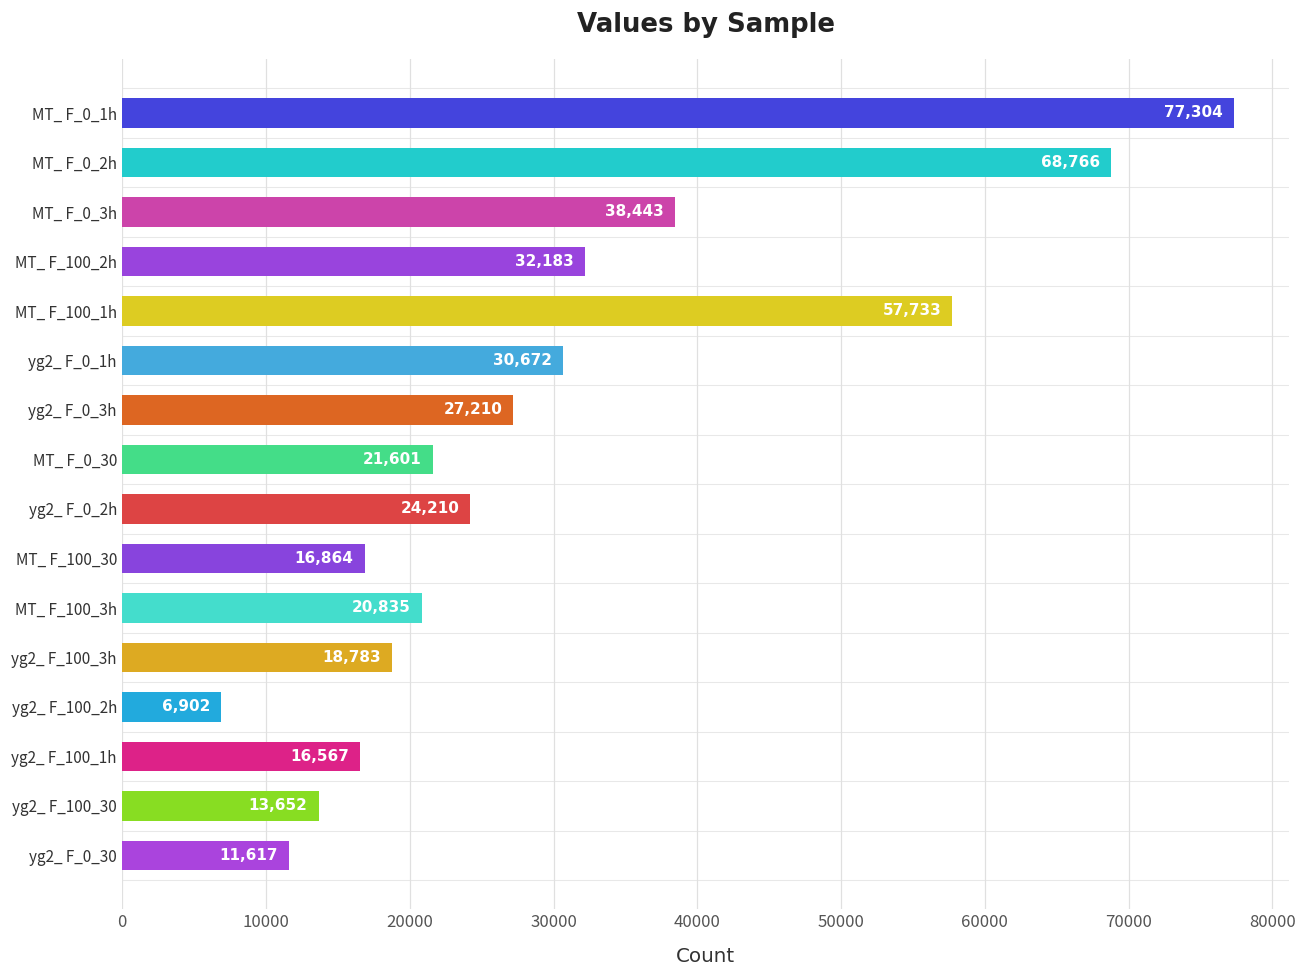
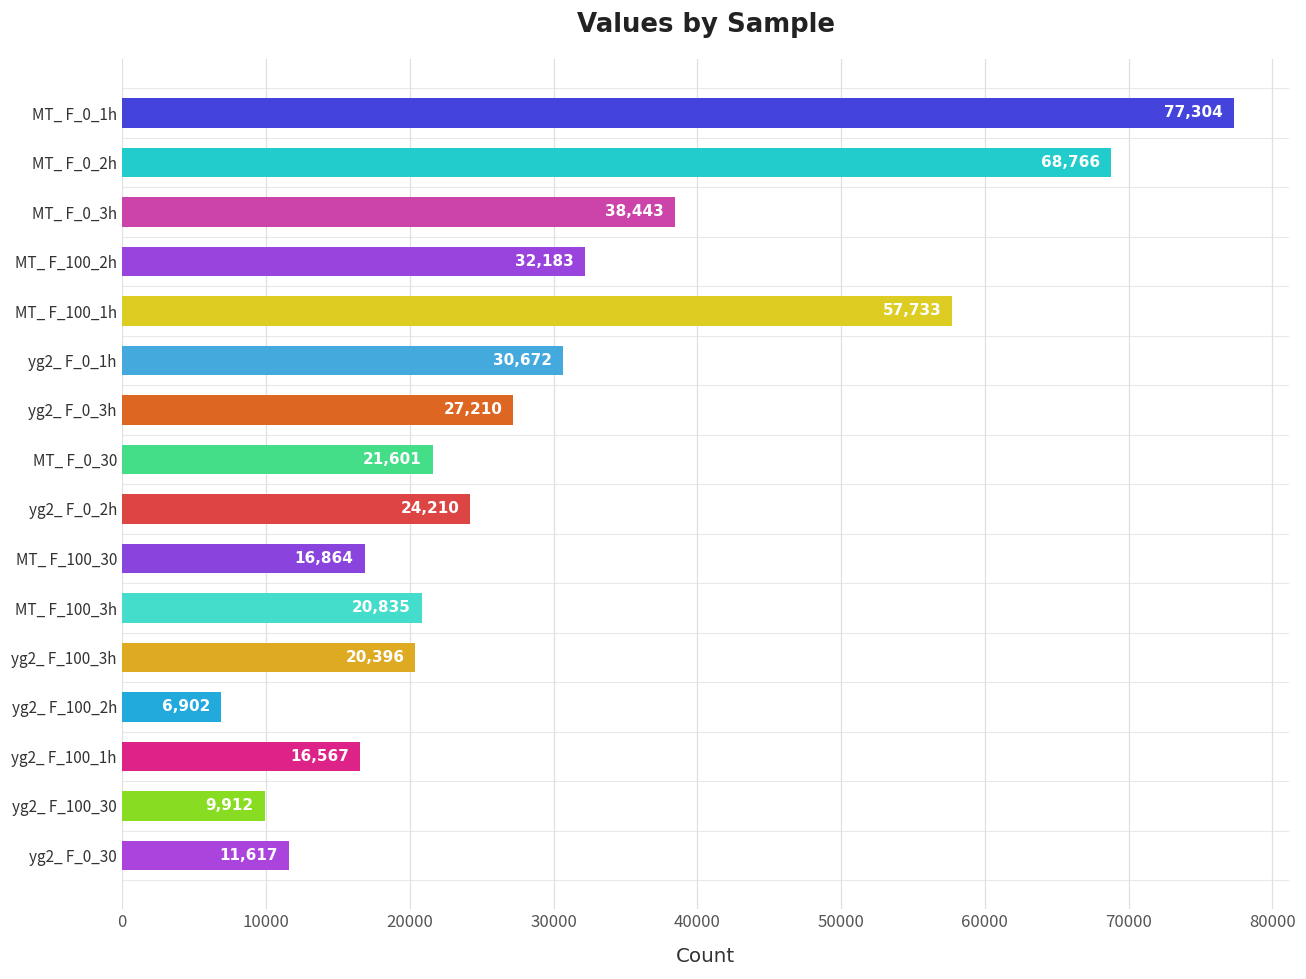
yg2_ F_100_3h: 18,783 -> 20,396
yg2_ F_100_30: 13,652 -> 9,912
